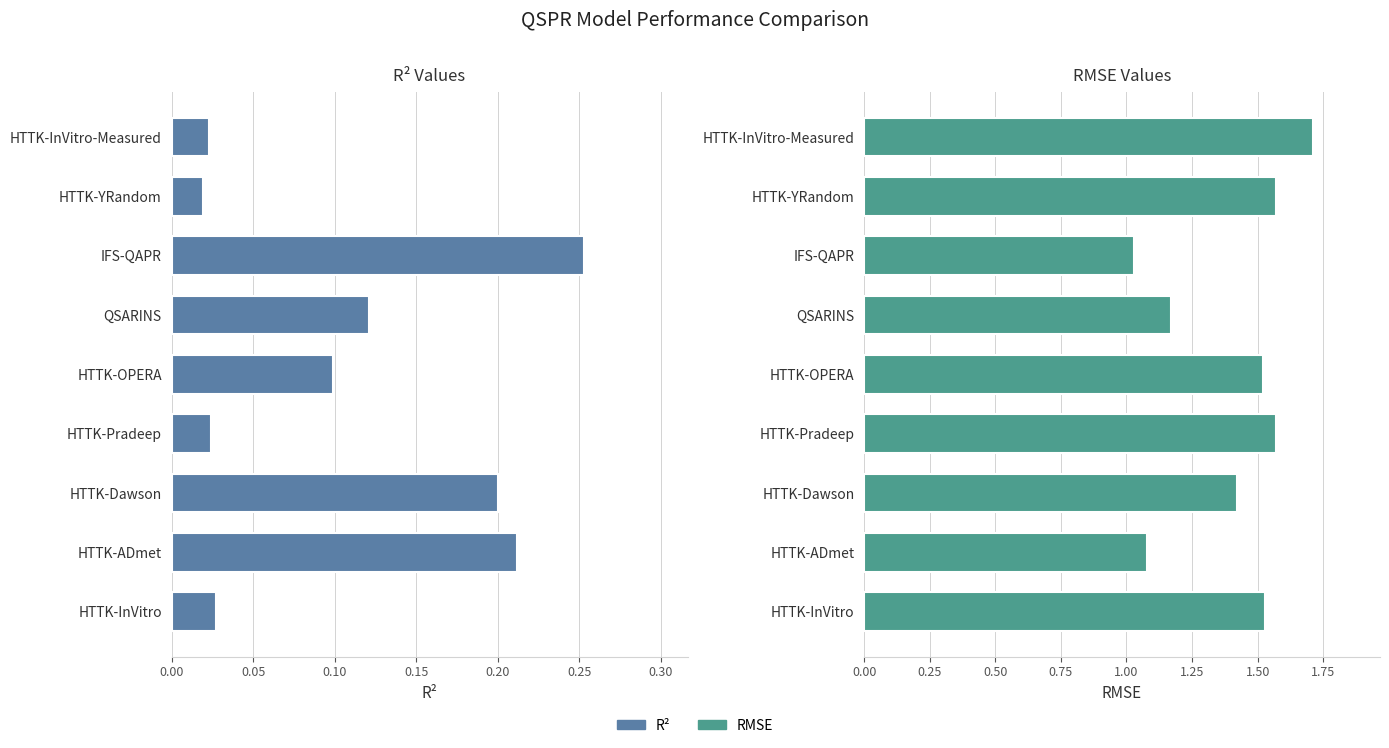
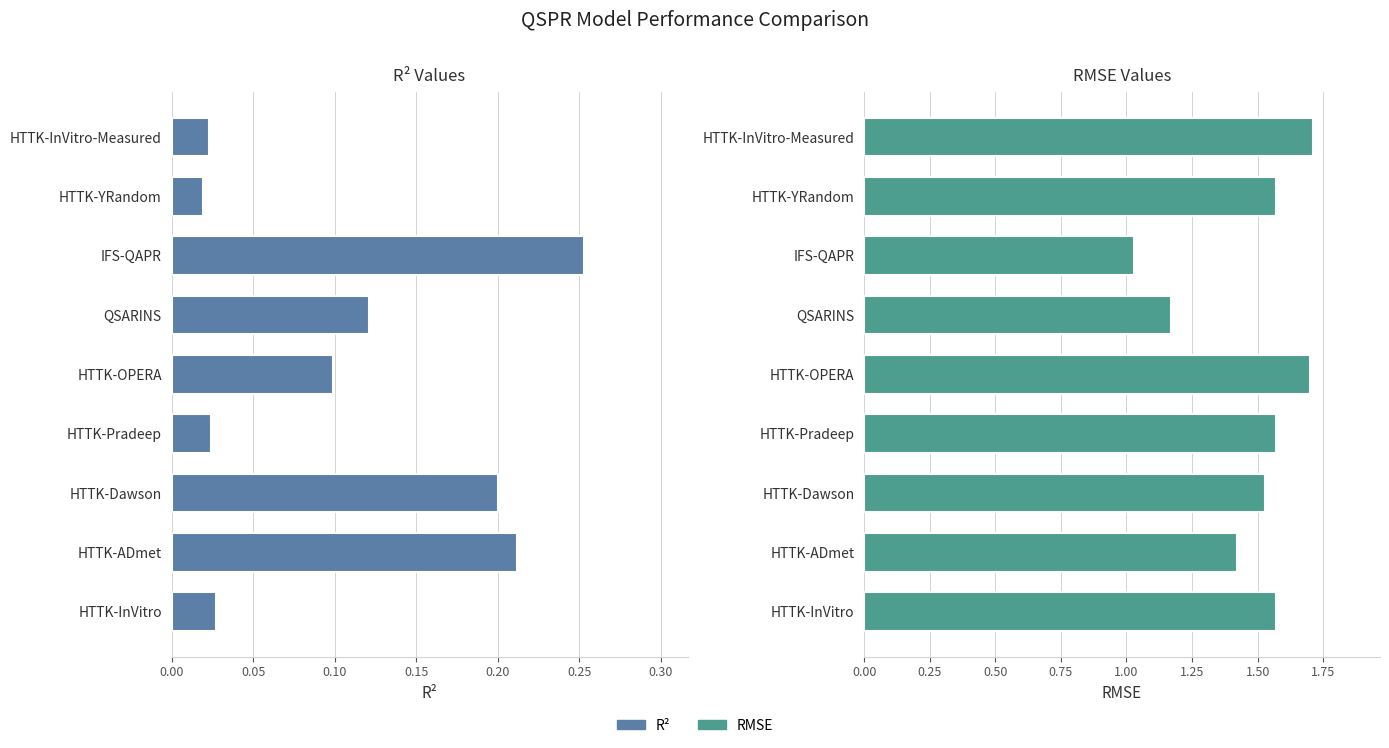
RMSE Values, HTTK-OPERA: 1.52 -> 1.70
RMSE Values, HTTK-Dawson: 1.42 -> 1.53
RMSE Values, HTTK-ADmet: 1.08 -> 1.42
RMSE Values, HTTK-InVitro: 1.53 -> 1.57
